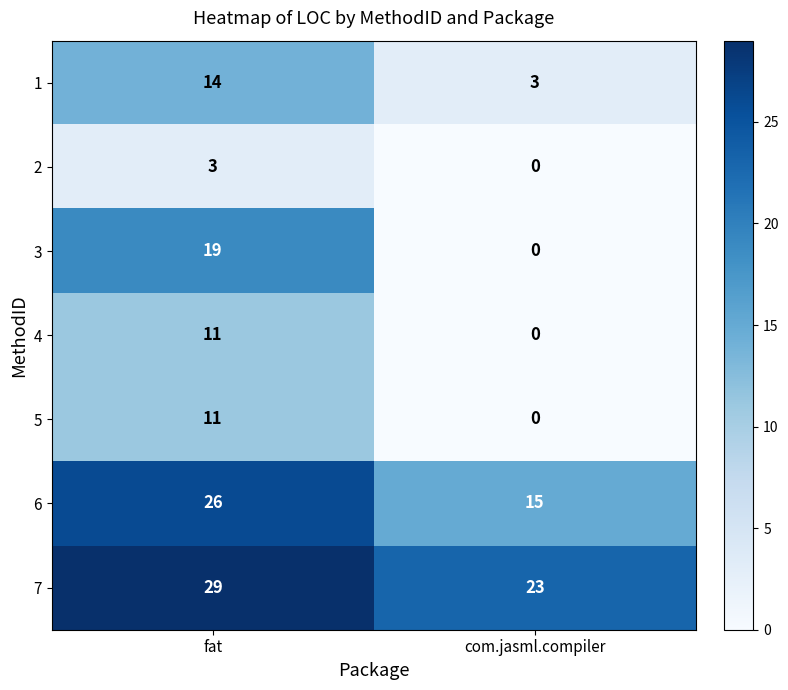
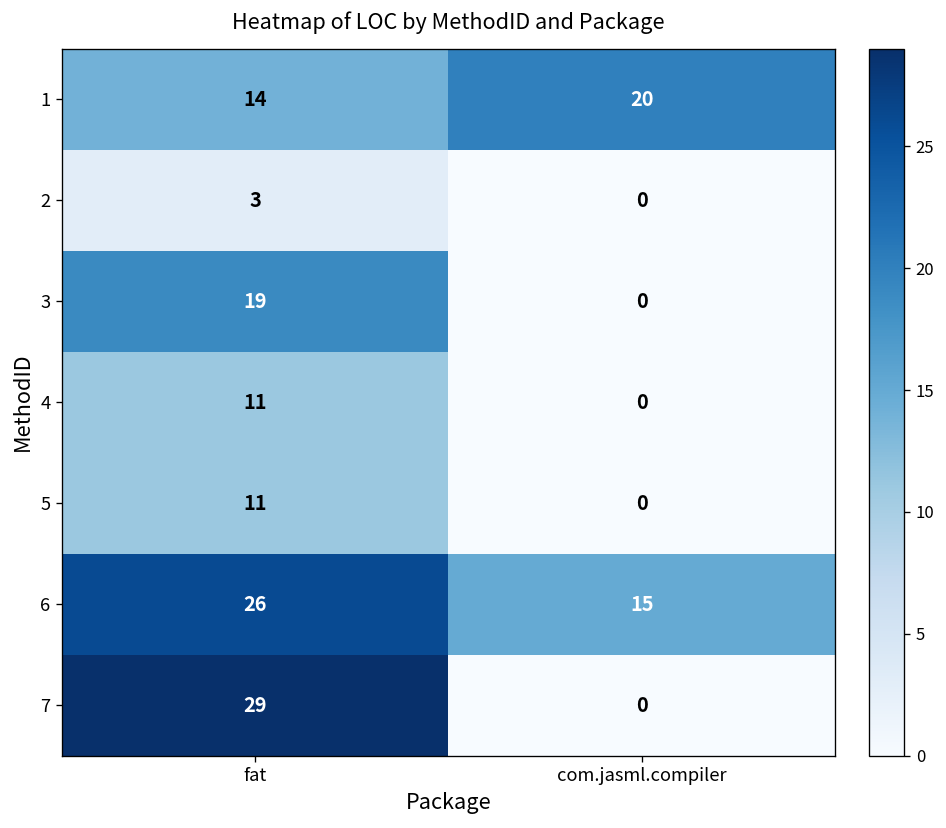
1, com.jasml.compiler: 3 -> 20
7, com.jasml.compiler: 23 -> 0
